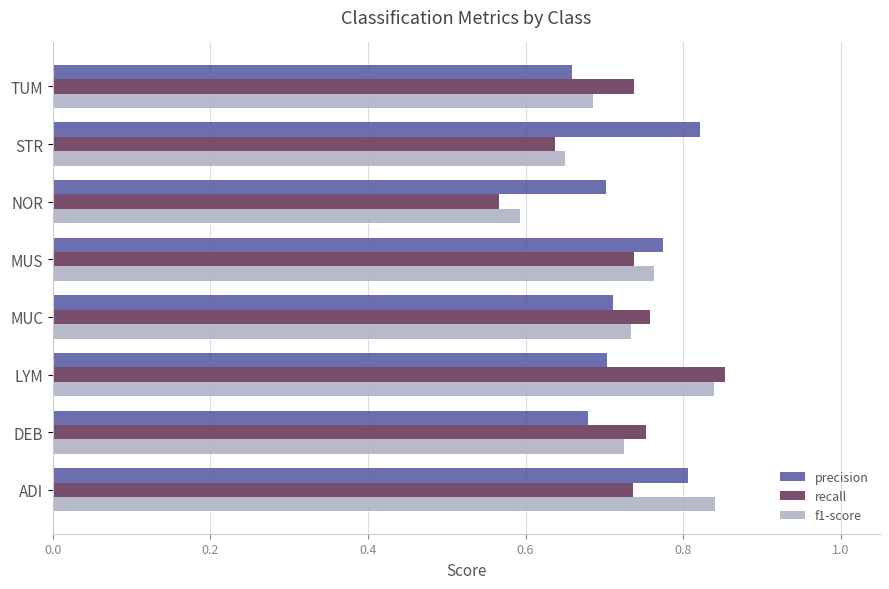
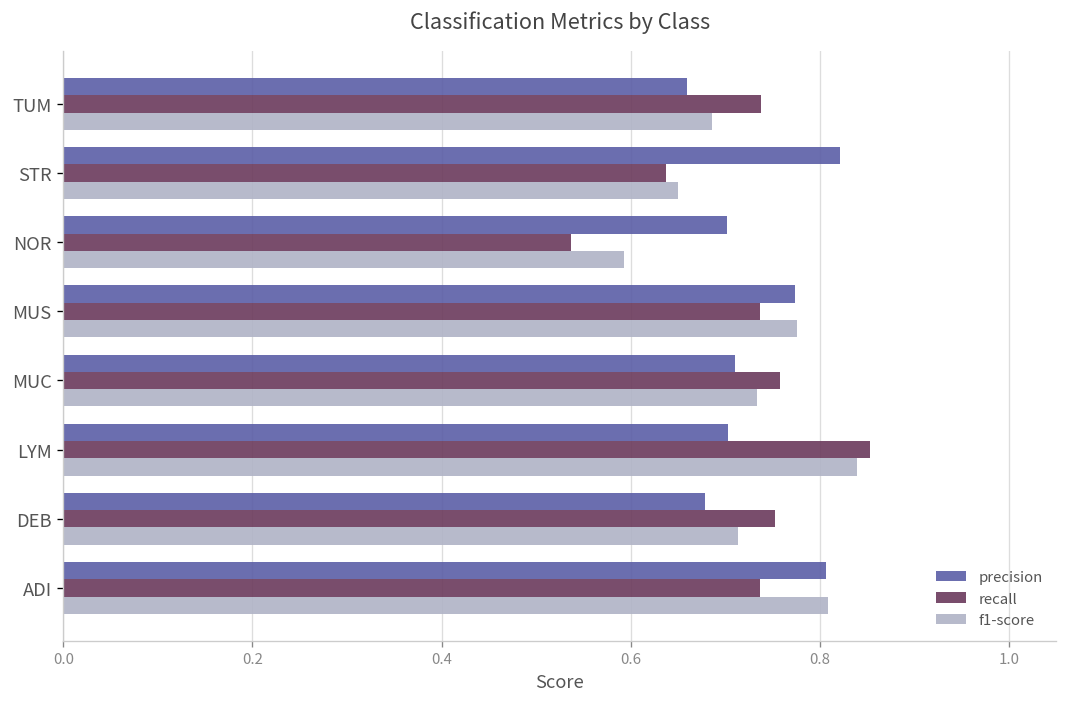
recall, NOR: 0.57 -> 0.54
f1-score, MUS: 0.76 -> 0.78
f1-score, DEB: 0.72 -> 0.71
f1-score, ADI: 0.84 -> 0.81
